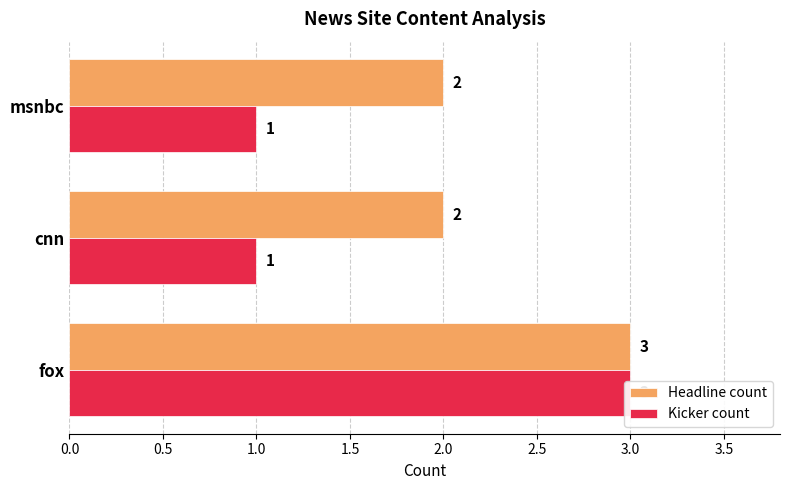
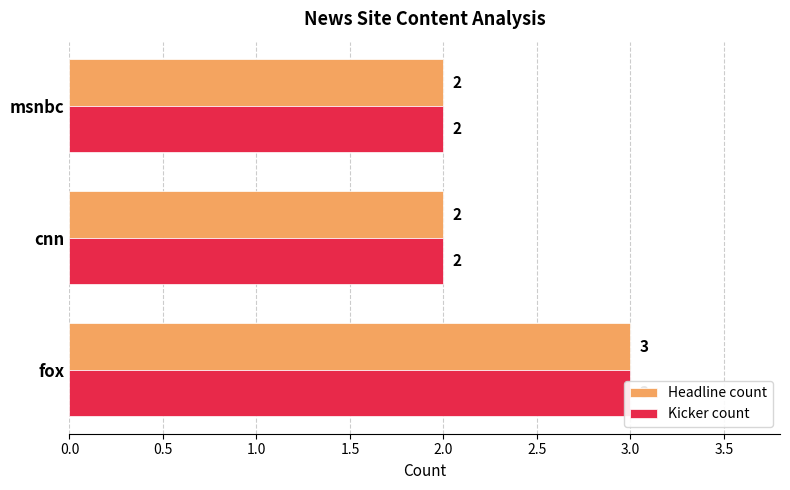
Kicker count, msnbc: 1 -> 2
Kicker count, cnn: 1 -> 2
